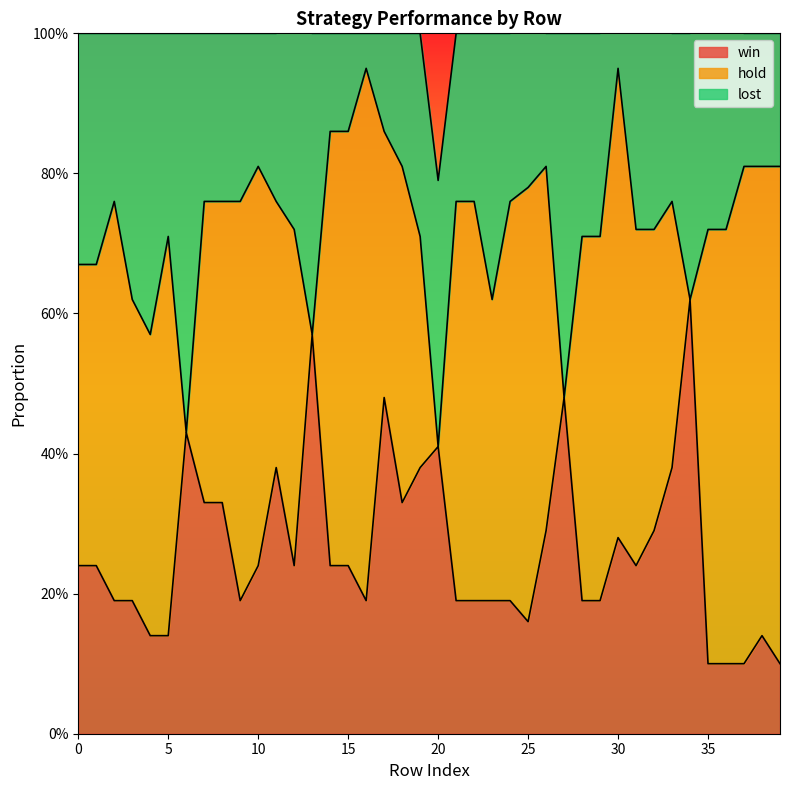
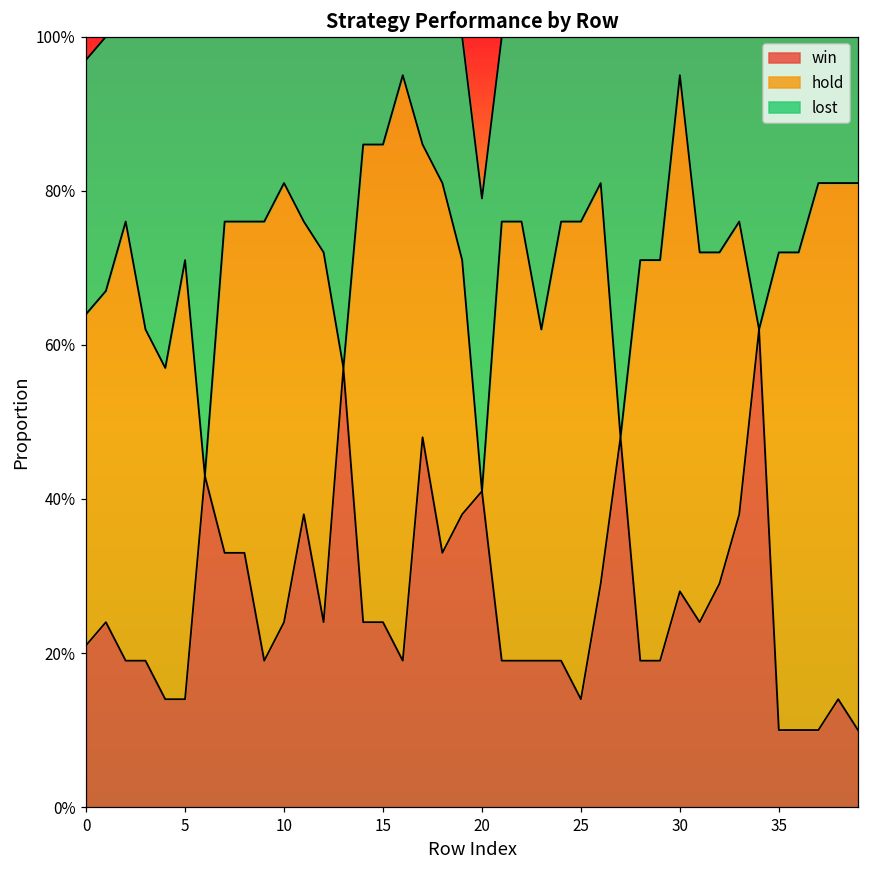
win, 0: 24% -> 21%
win, 25: 16% -> 14%
